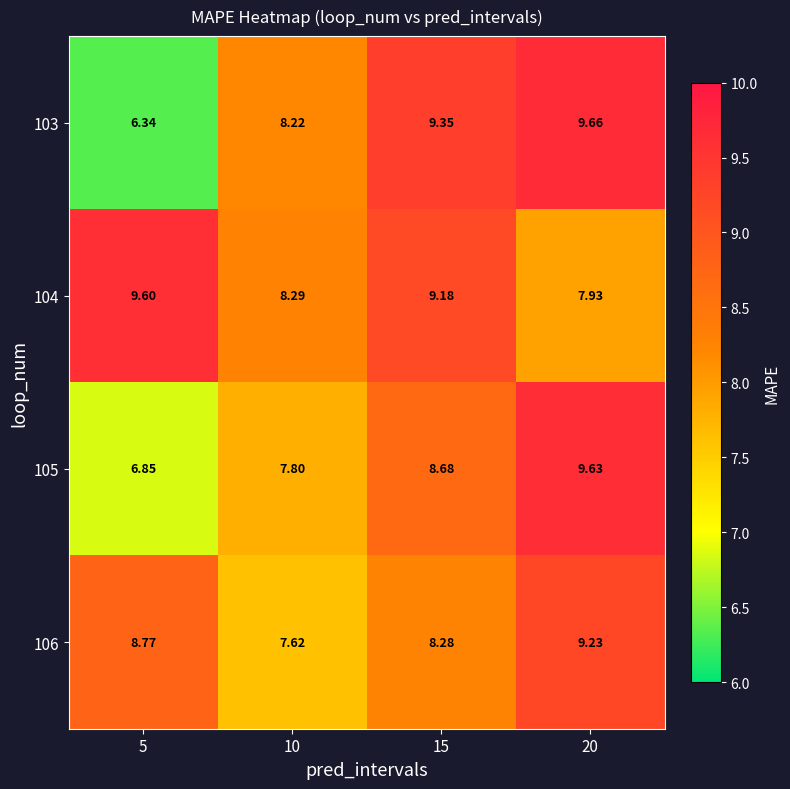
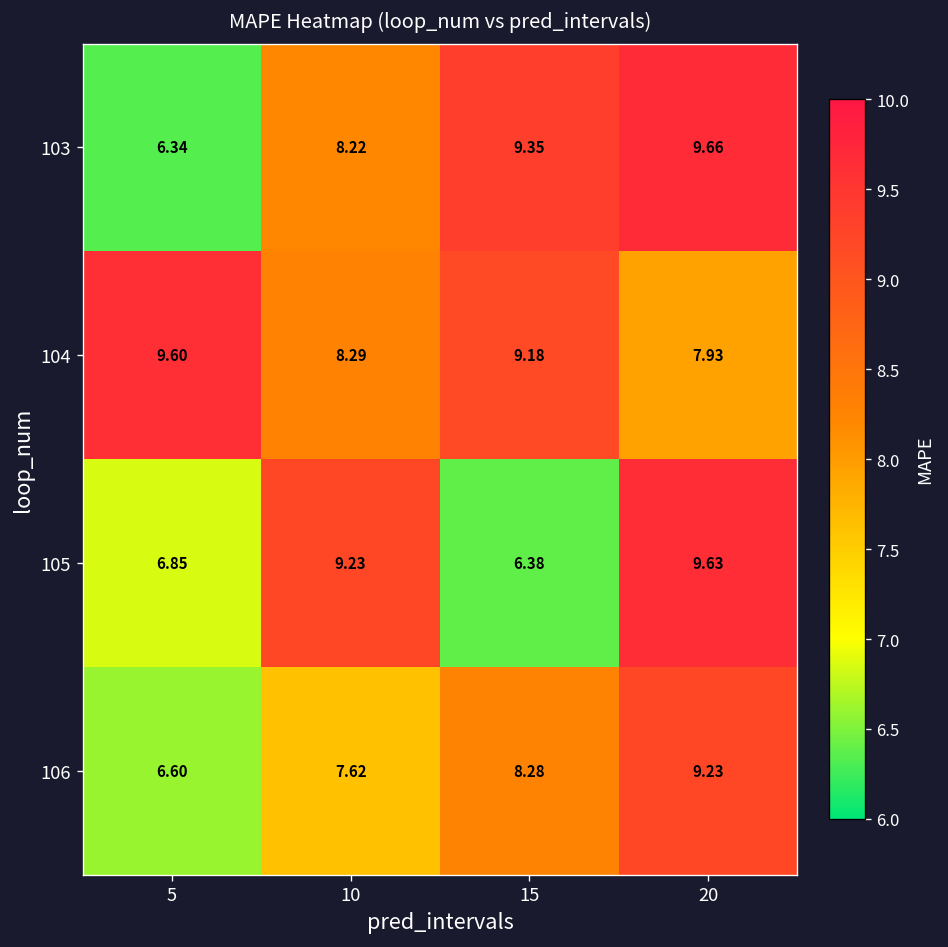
105, 10: 7.80 -> 9.23
105, 15: 8.68 -> 6.38
106, 5: 8.77 -> 6.60
